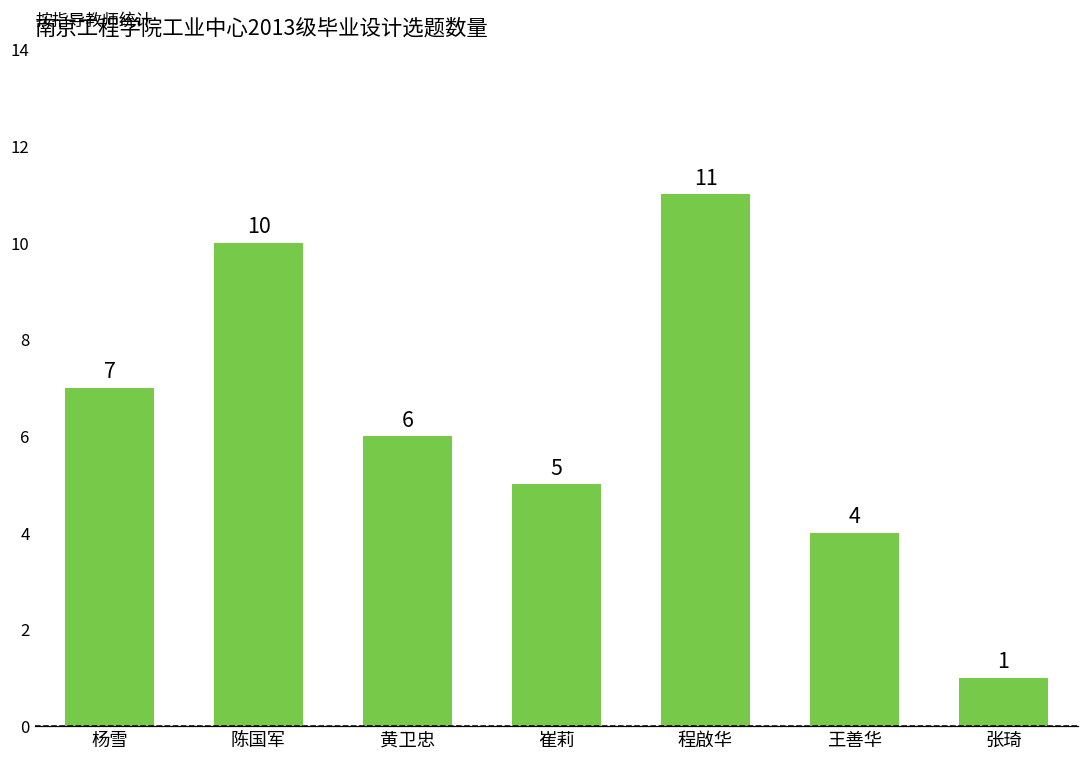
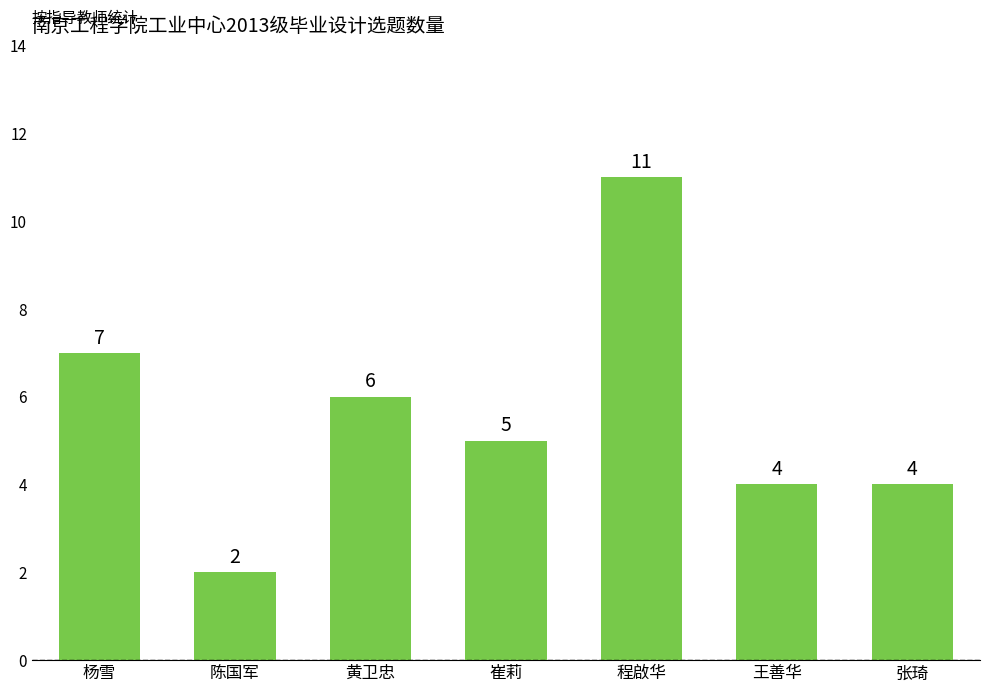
陈国军: 10 -> 2
张琦: 1 -> 4
